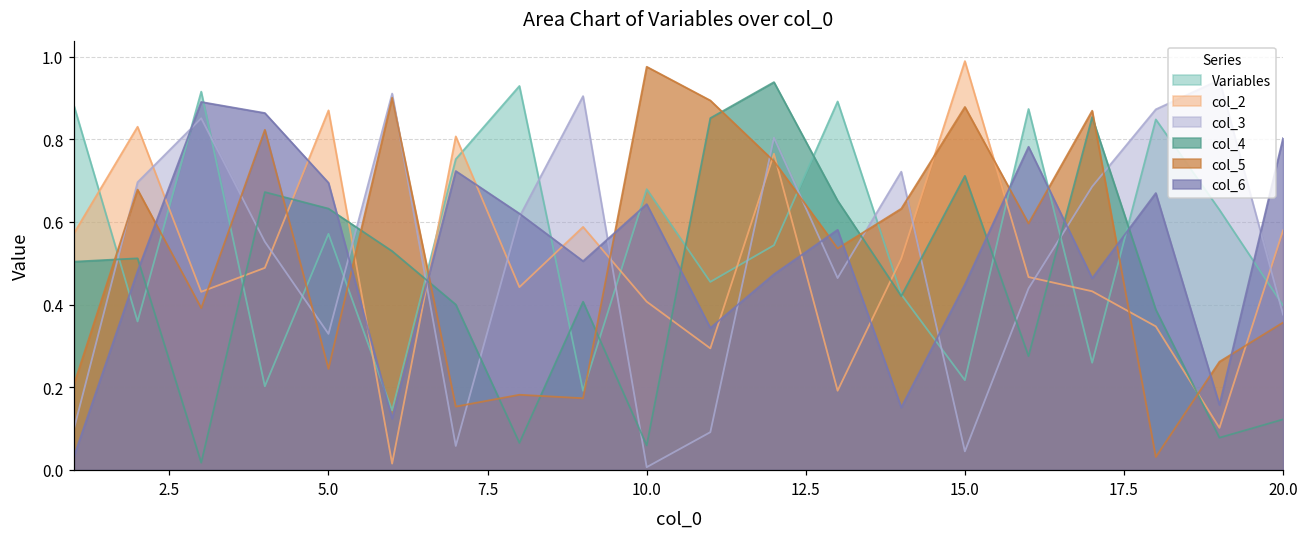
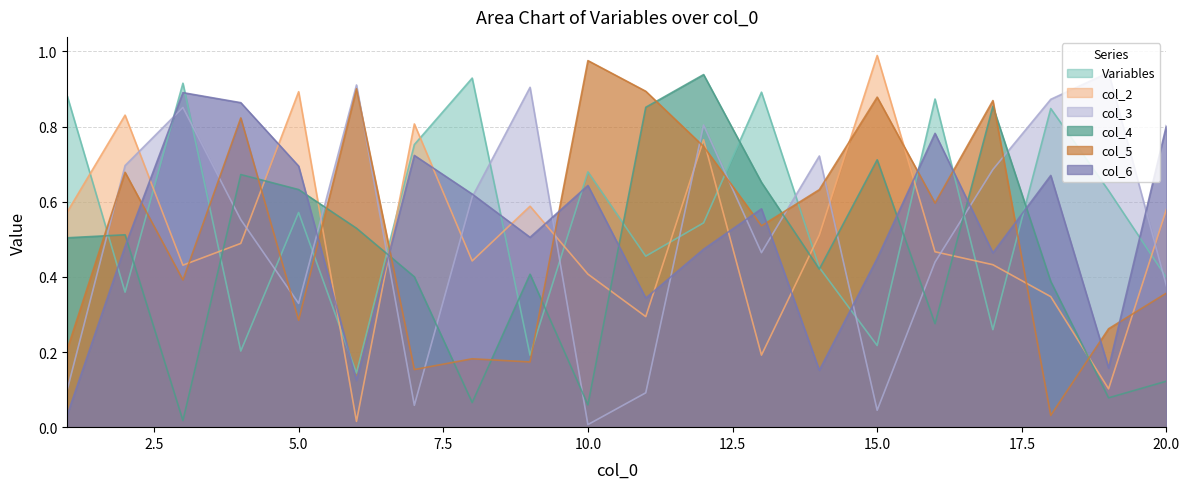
col_2, 5.0: 0.87 -> 0.89
col_5, 5.0: 0.24 -> 0.28
